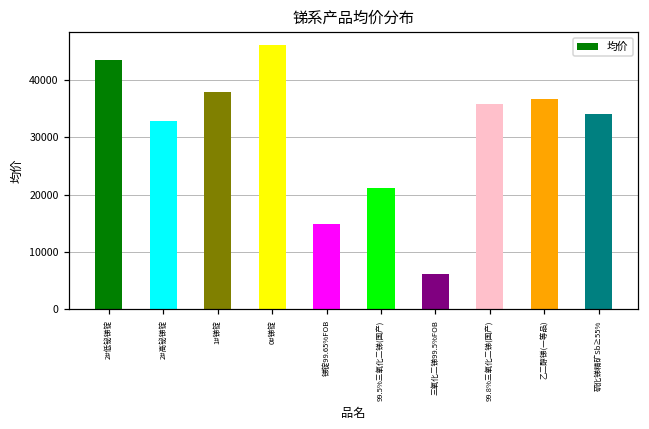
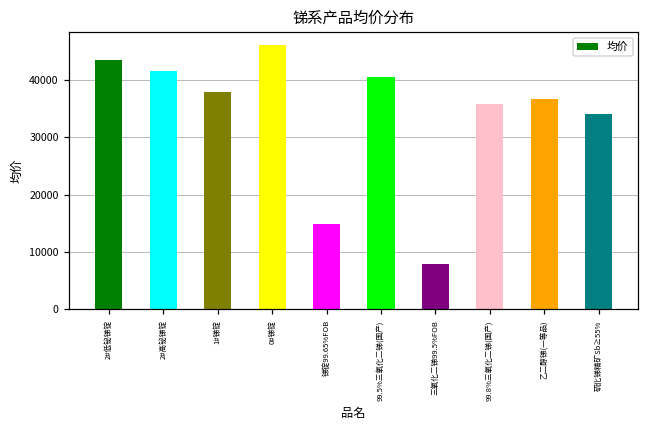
2#高铋锑锭: 33000 -> 42000
99.5%三氧化二锑(国产): 21000 -> 41000
三氧化二锑99.5%FOB: 6000 -> 8000
